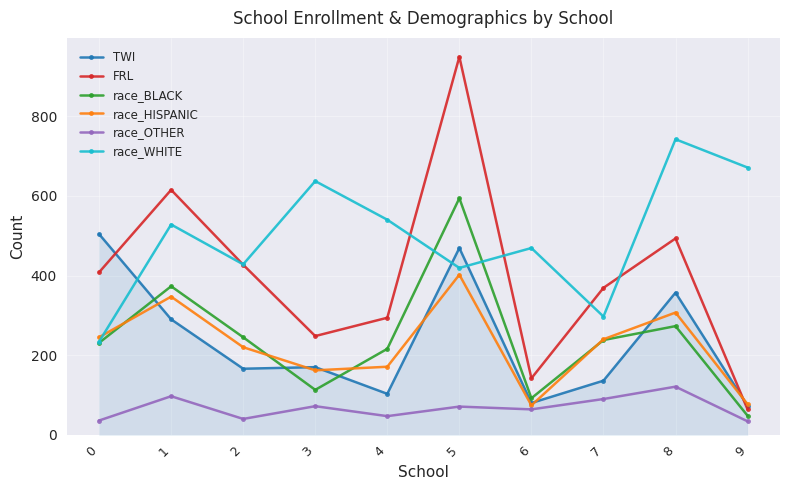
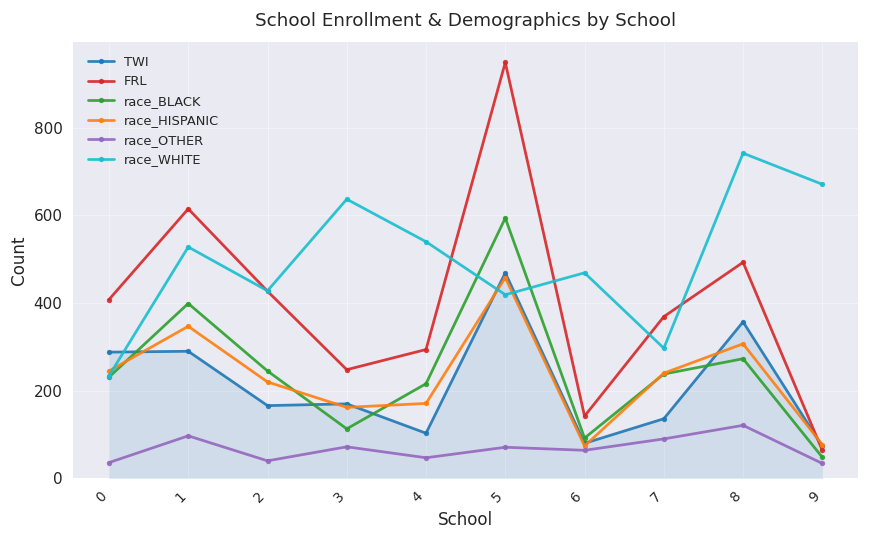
TWI, 0: 500 -> 290
race_BLACK, 1: 370 -> 400
race_HISPANIC, 5: 400 -> 460
